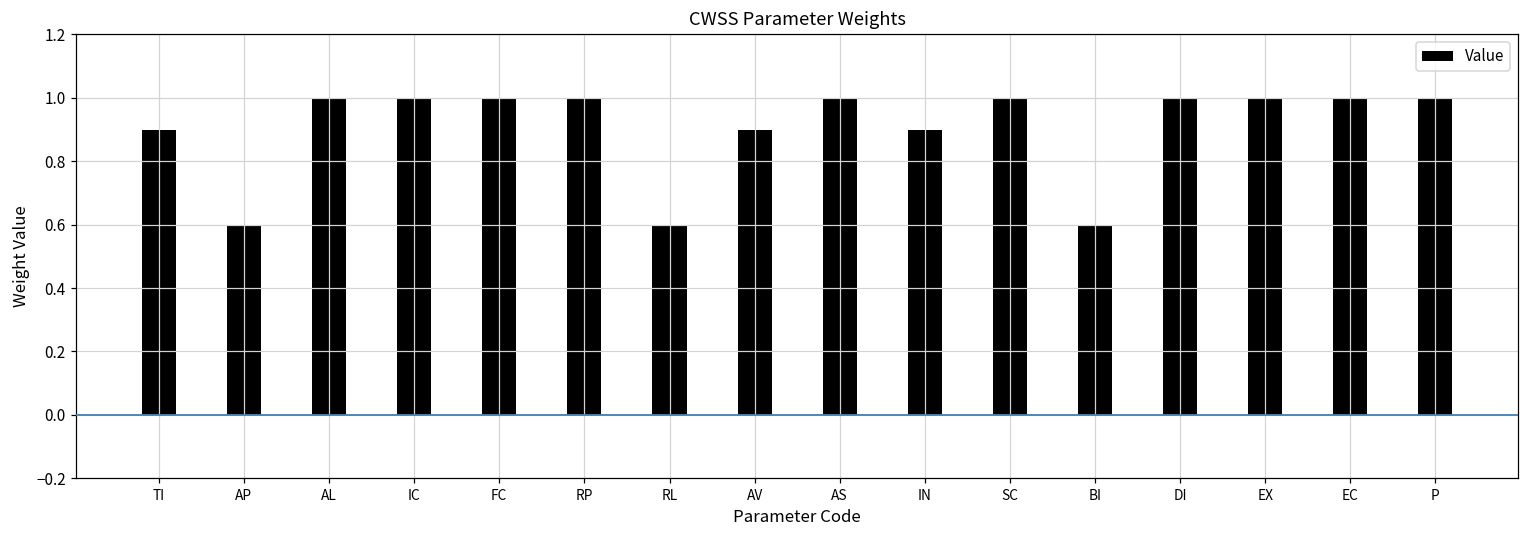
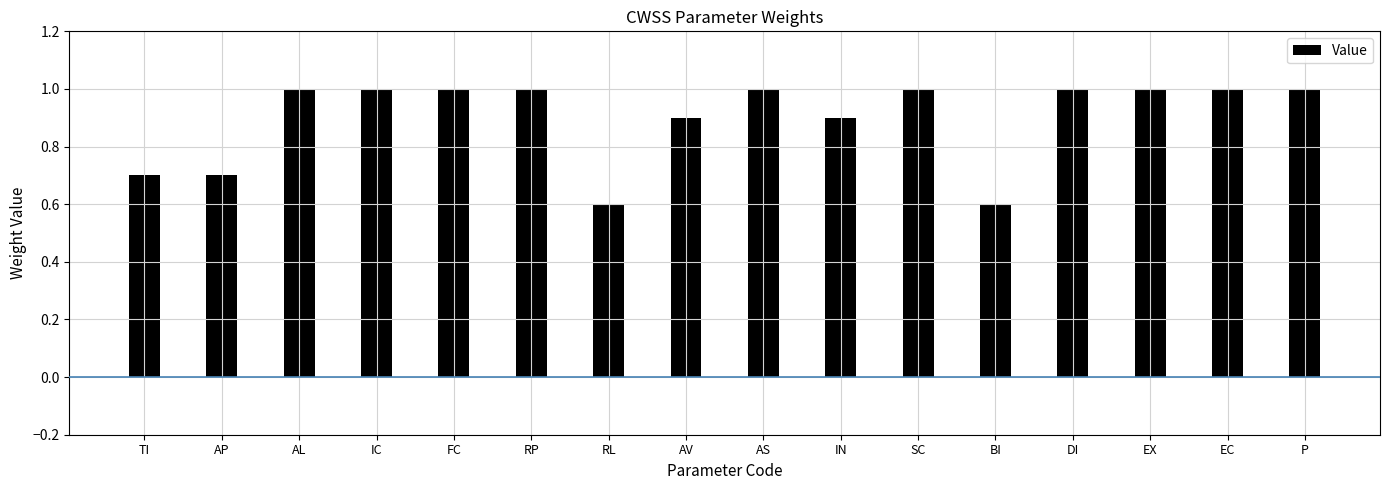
TI: 0.9 -> 0.7
AP: 0.6 -> 0.7
